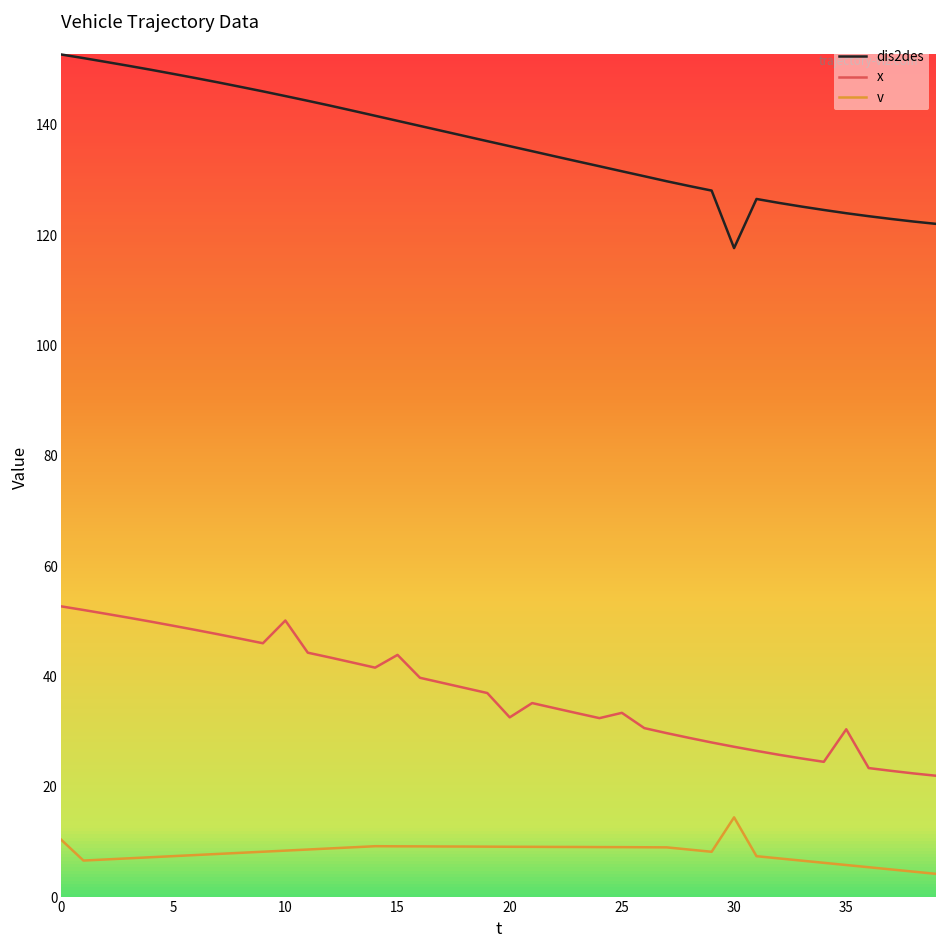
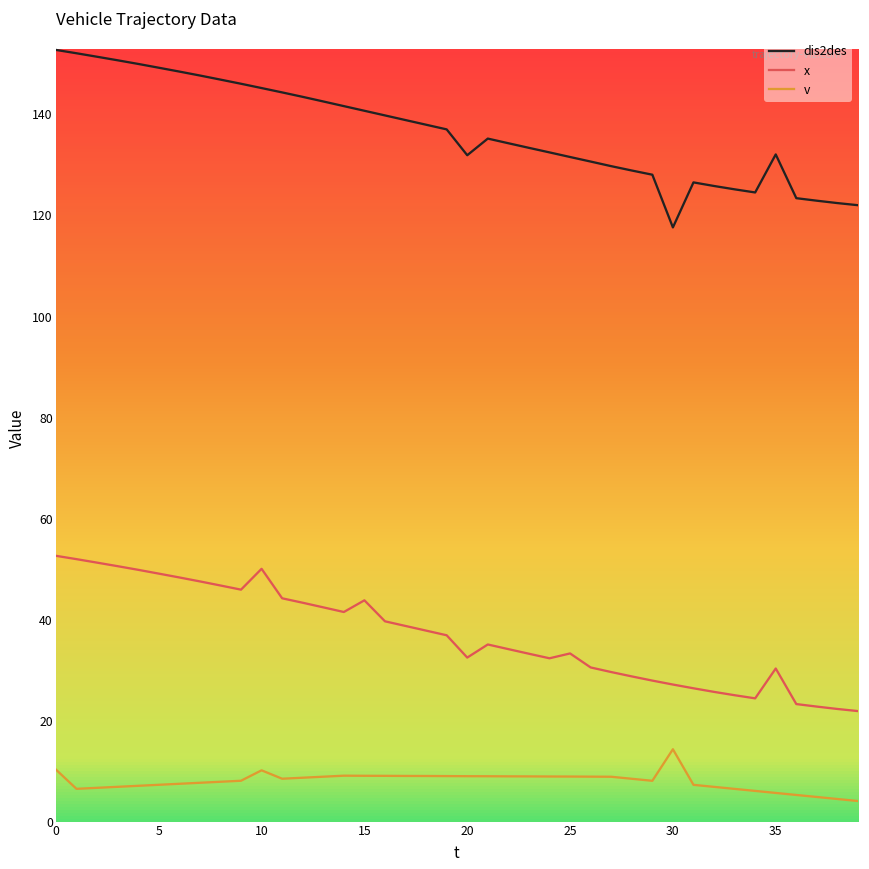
v, 10: 8 -> 10
dis2des, 20: 136 -> 132
dis2des, 35: 124 -> 132
